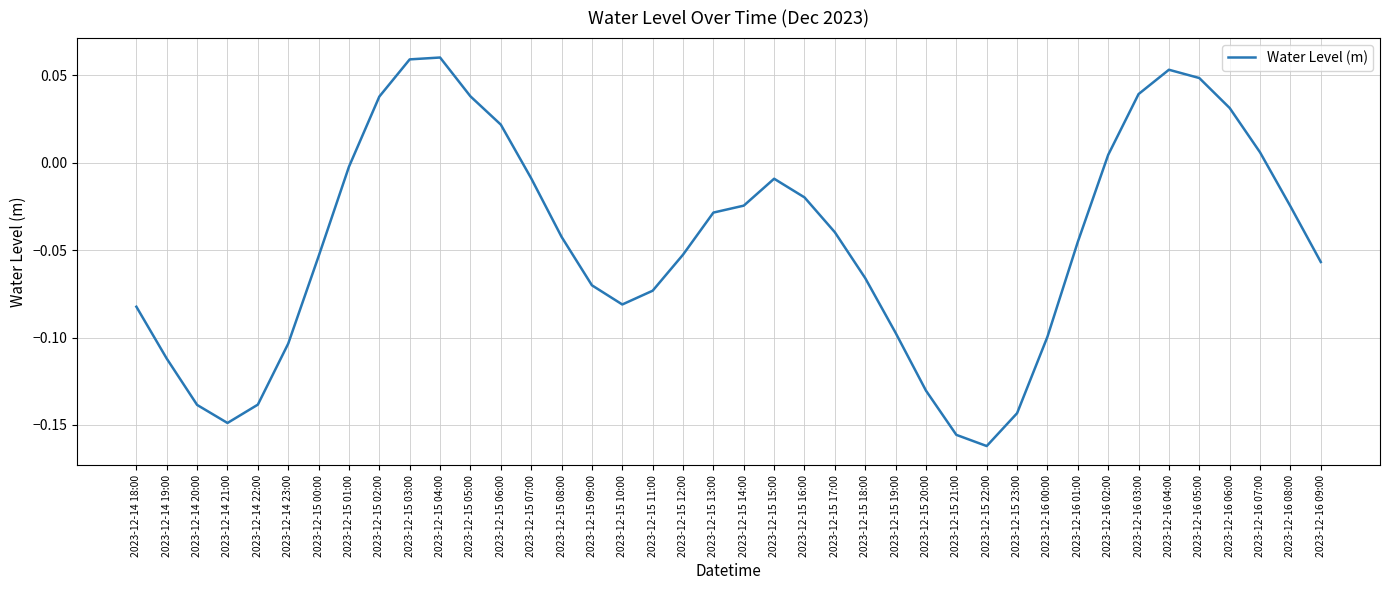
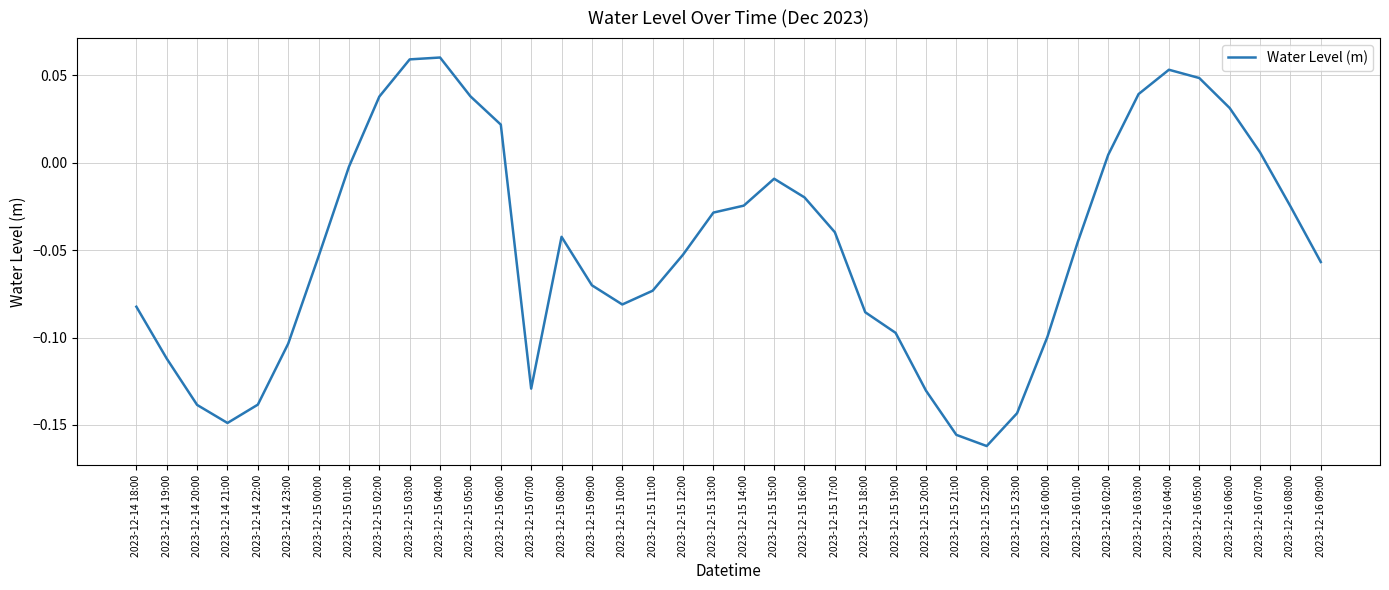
2023-12-15 07:00: -0.009 -> -0.129
2023-12-15 18:00: -0.066 -> -0.086
